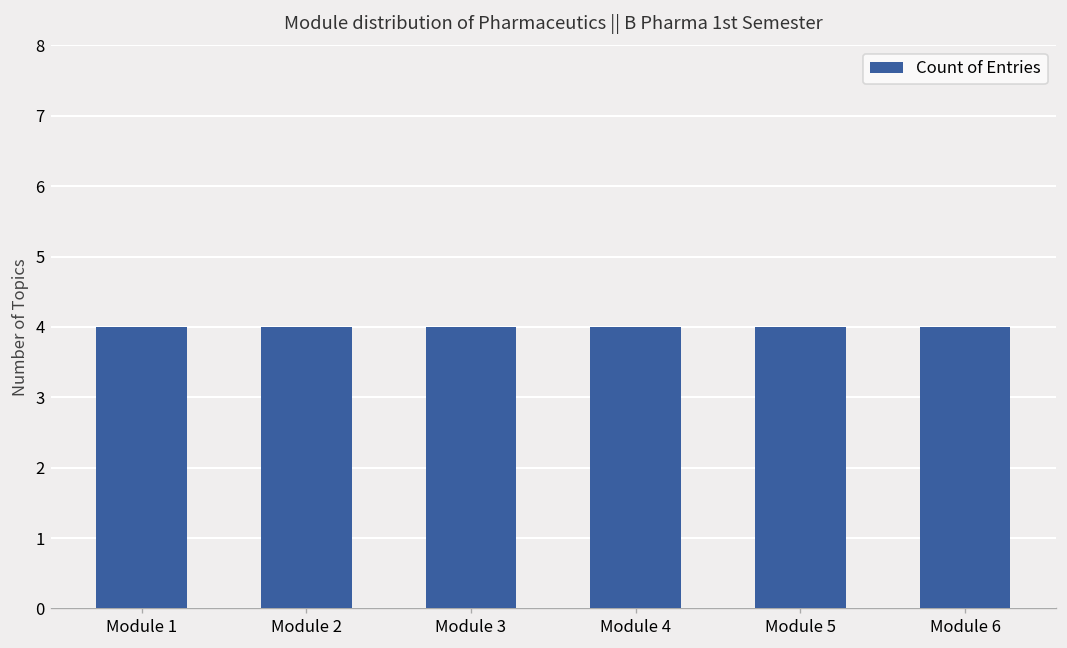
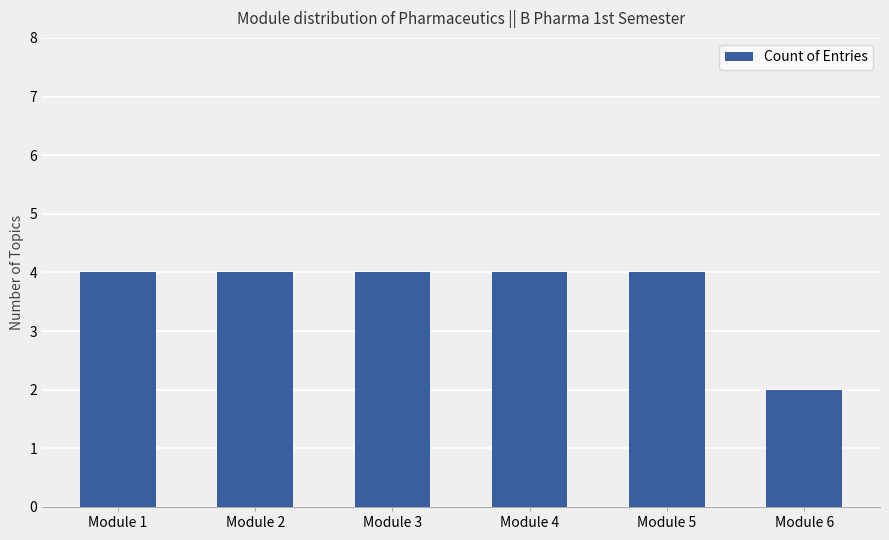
Module 6: 4 -> 2
